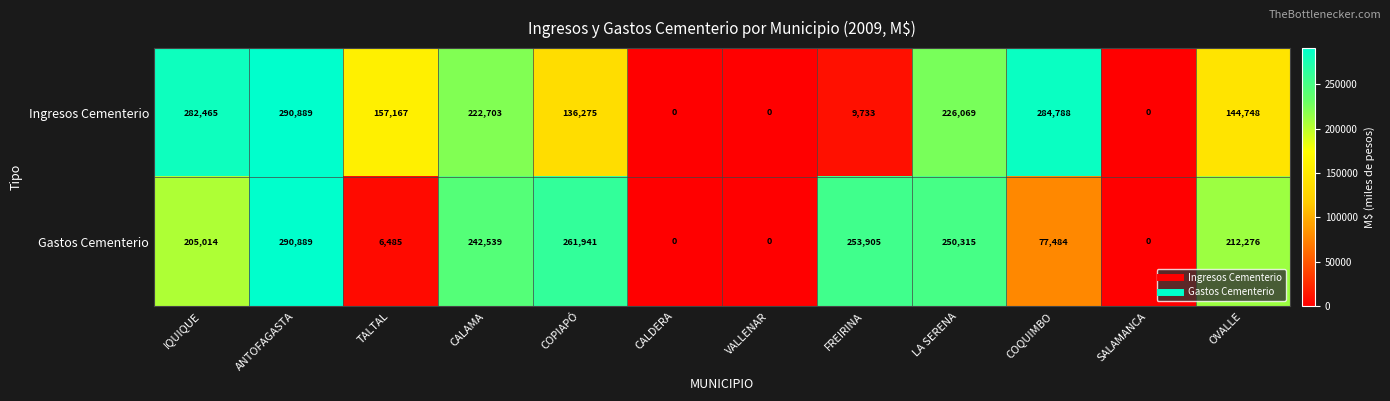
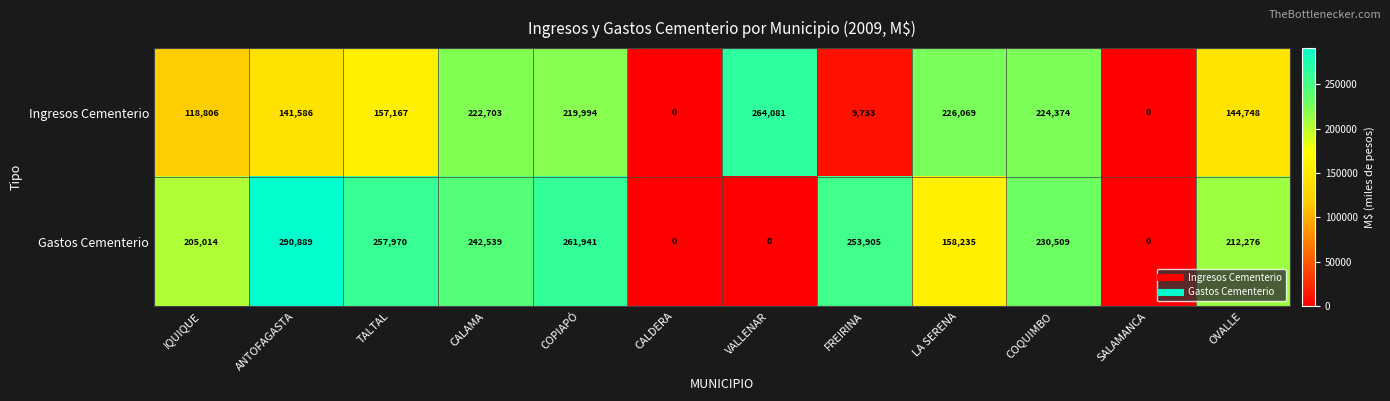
Ingresos Cementerio, IQUIQUE: 282,465 -> 118,806
Ingresos Cementerio, ANTOFAGASTA: 290,889 -> 141,586
Ingresos Cementerio, COPIAPÓ: 136,275 -> 219,994
Ingresos Cementerio, VALLENAR: 0 -> 264,081
Ingresos Cementerio, COQUIMBO: 284,788 -> 224,374
Gastos Cementerio, TALTAL: 6,485 -> 257,970
Gastos Cementerio, LA SERENA: 250,315 -> 158,235
Gastos Cementerio, COQUIMBO: 77,484 -> 230,509
